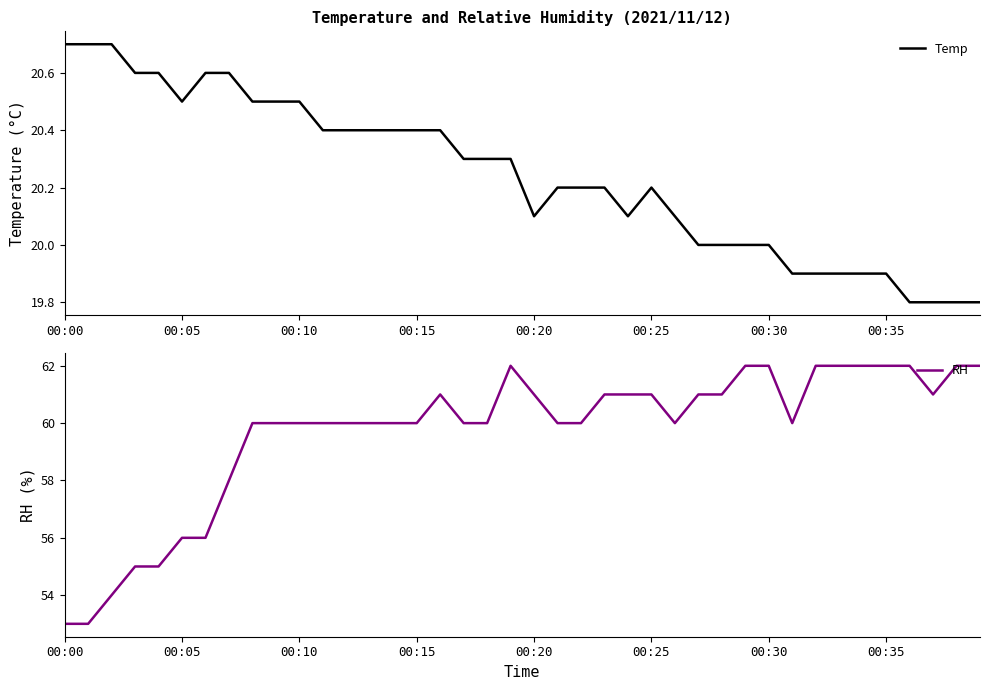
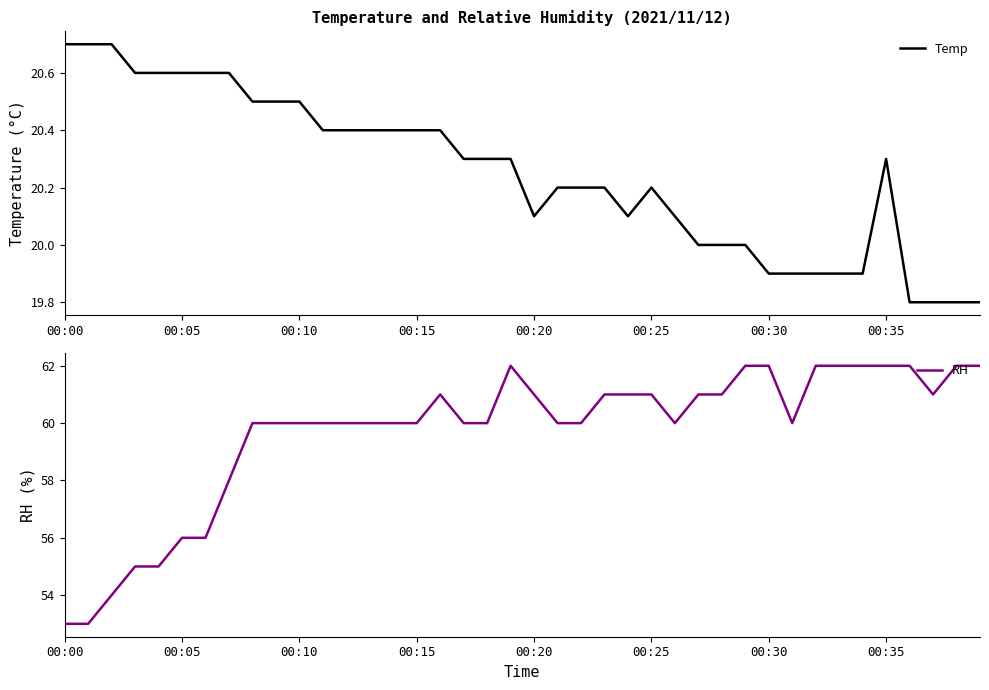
Temperature and Relative Humidity (2021/11/12), 00:05: 20.5 -> 20.6
Temperature and Relative Humidity (2021/11/12), 00:30: 20.0 -> 19.9
Temperature and Relative Humidity (2021/11/12), 00:35: 19.9 -> 20.3
